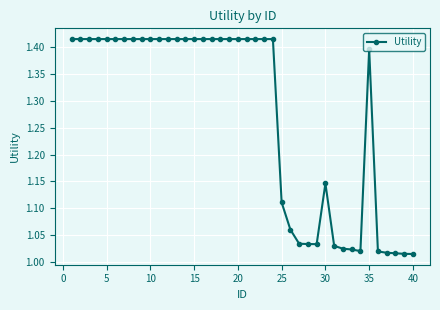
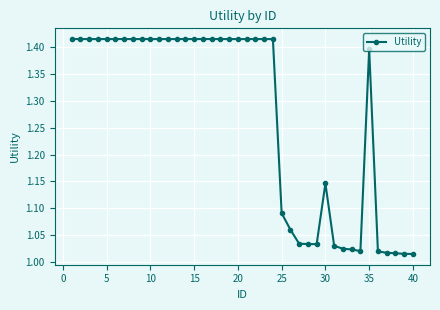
25: 1.11 -> 1.09
